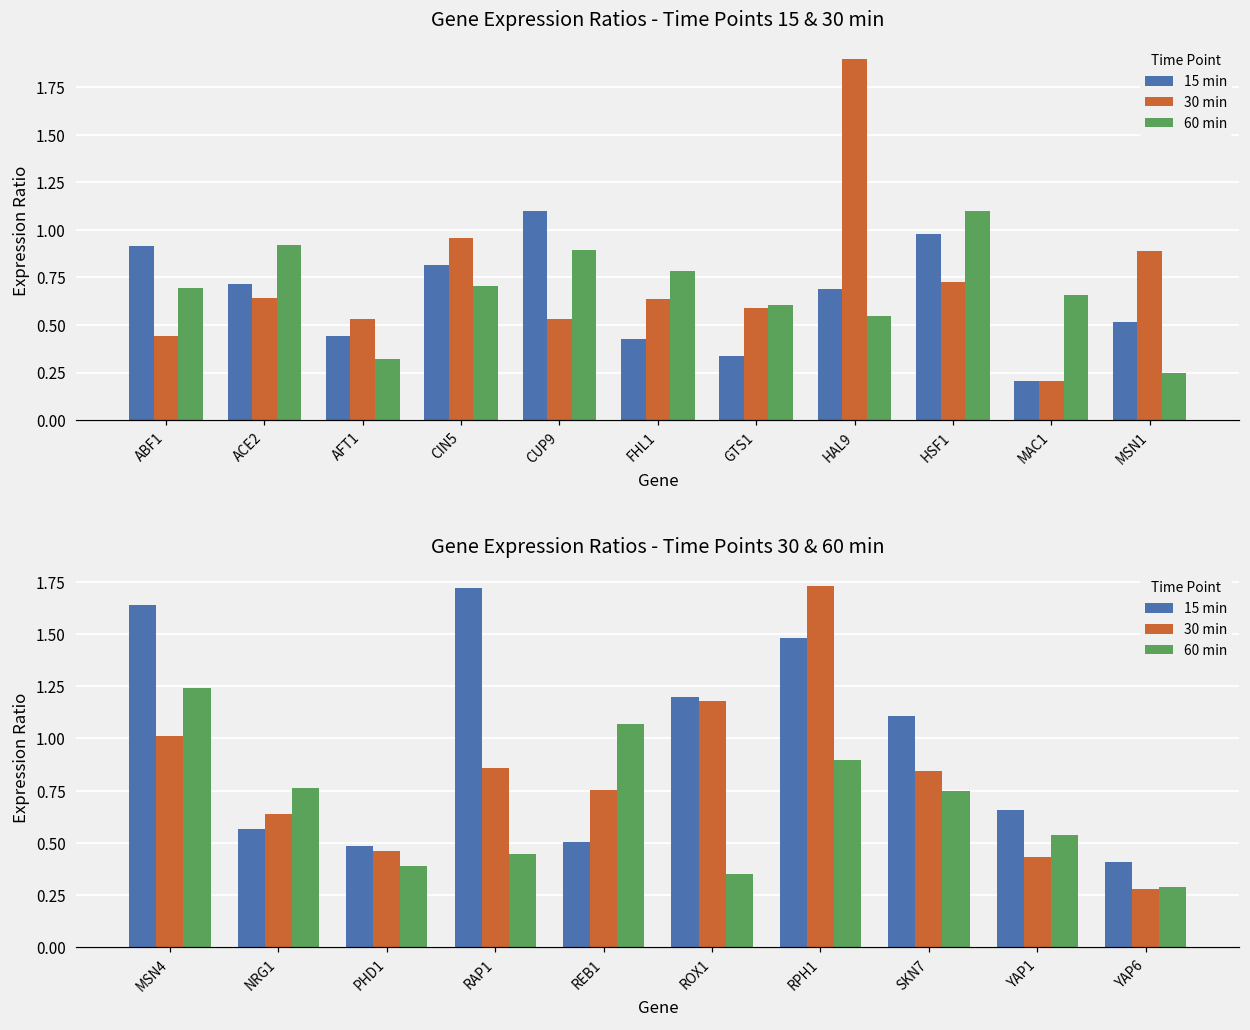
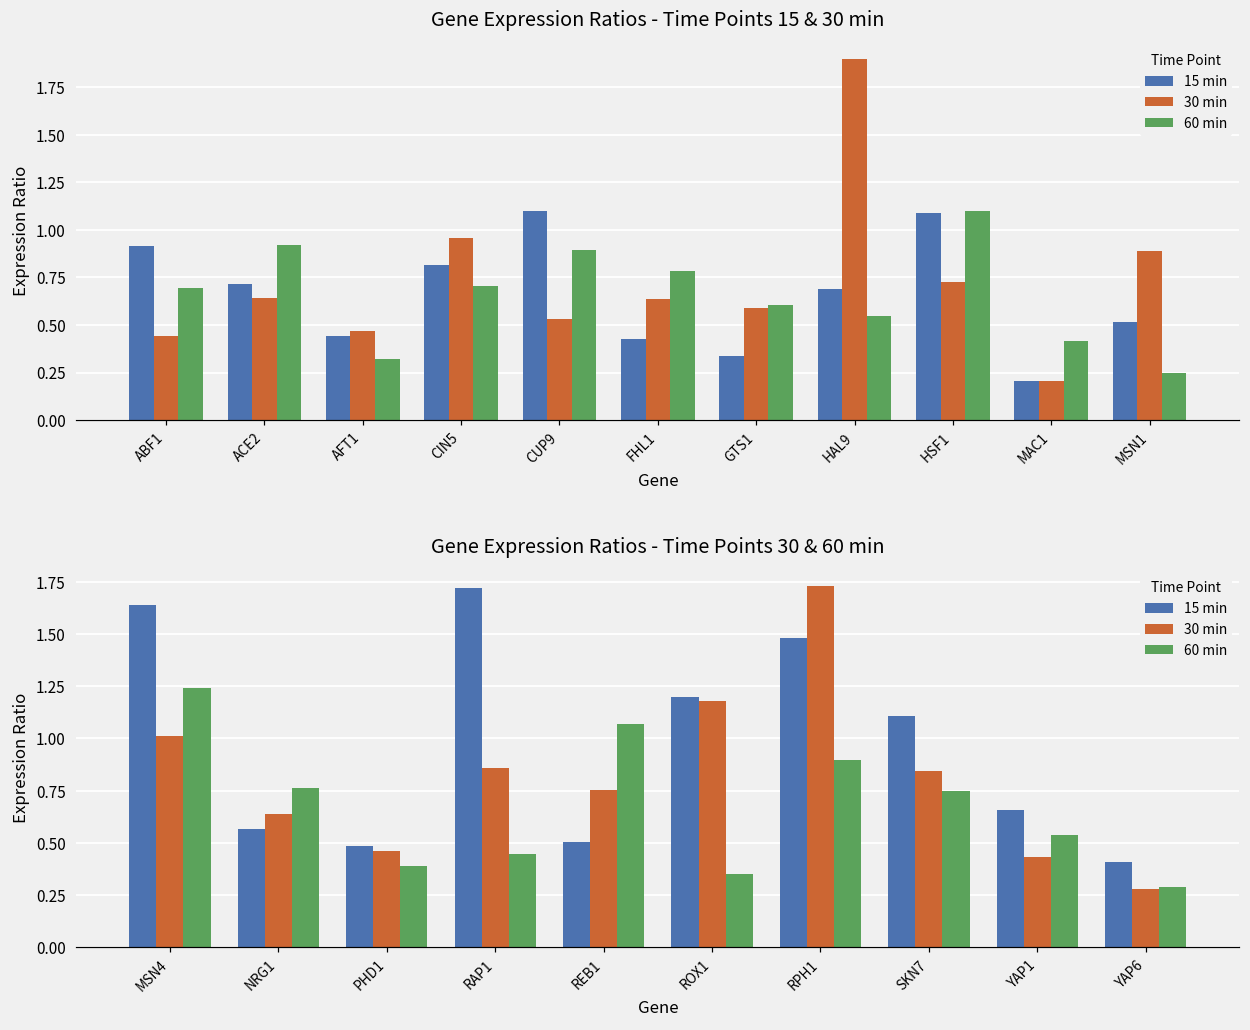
Gene Expression Ratios - Time Points 15 & 30 min, 30 min, AFT1: 0.53 -> 0.47
Gene Expression Ratios - Time Points 15 & 30 min, 15 min, HSF1: 0.98 -> 1.09
Gene Expression Ratios - Time Points 15 & 30 min, 60 min, MAC1: 0.66 -> 0.42
